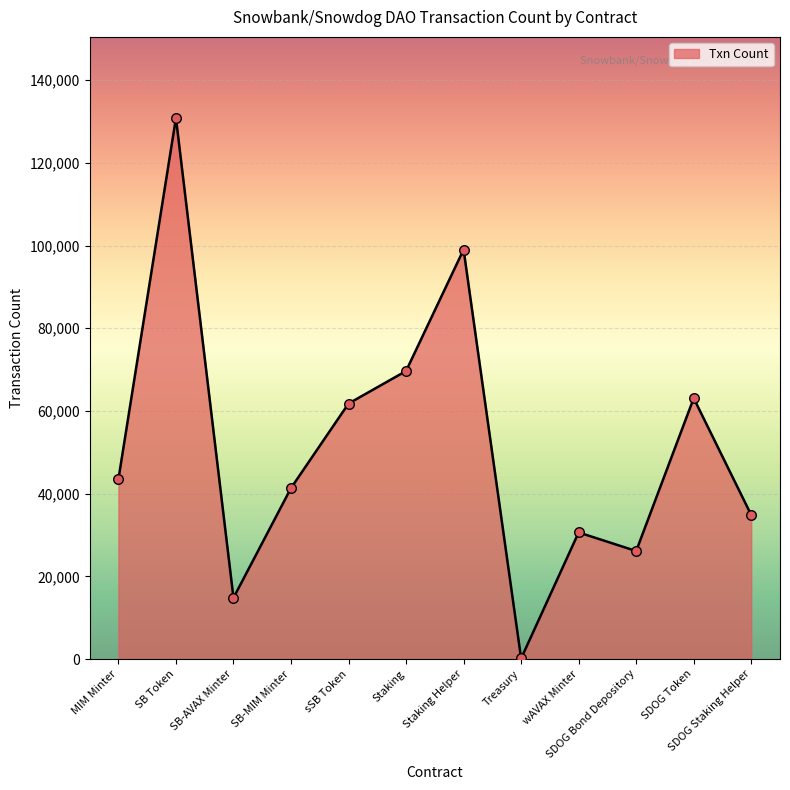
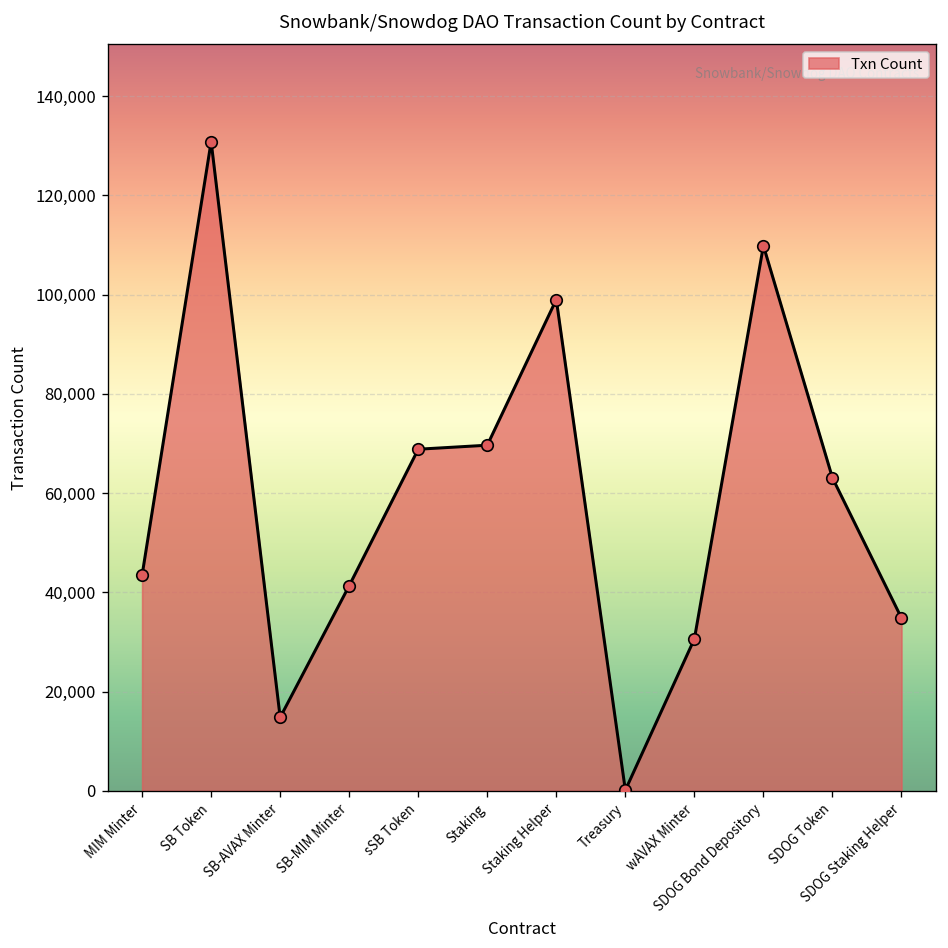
sSB Token: 62,000 -> 69,000
SDOG Bond Depository: 26,000 -> 110,000
